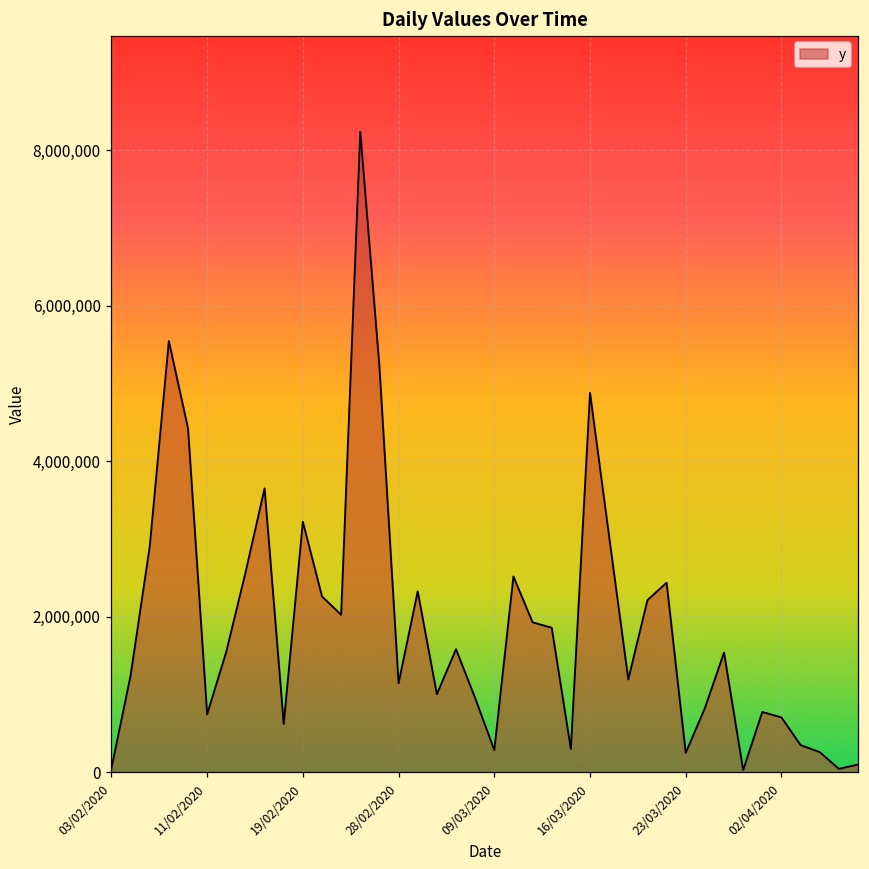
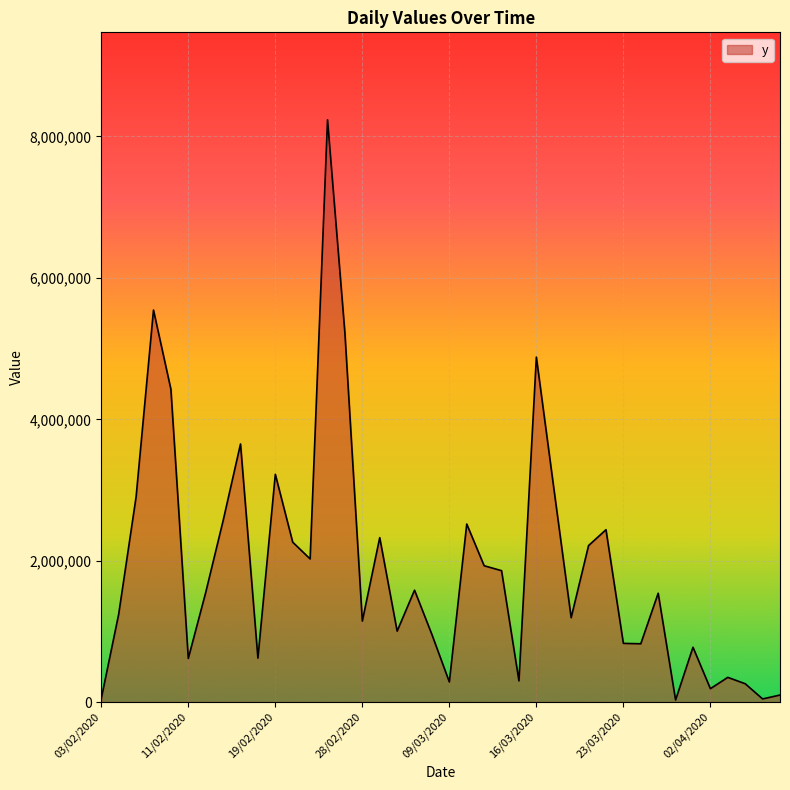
11/02/2020: 700,000 -> 600,000
23/03/2020: 300,000 -> 800,000
02/04/2020: 700,000 -> 200,000
